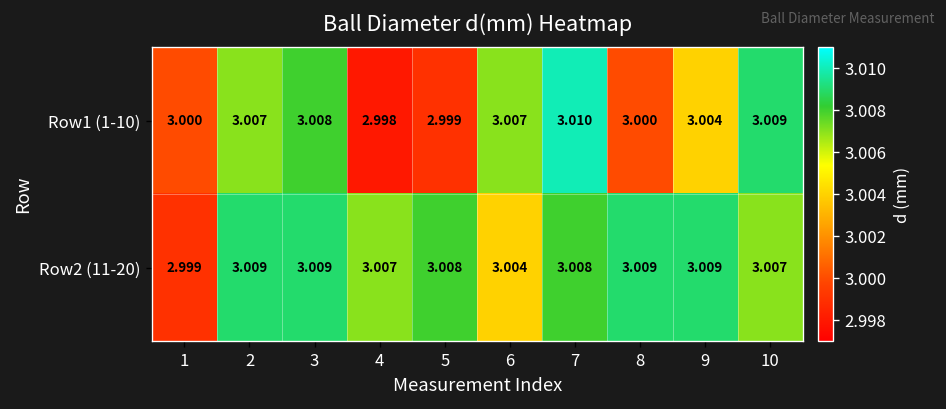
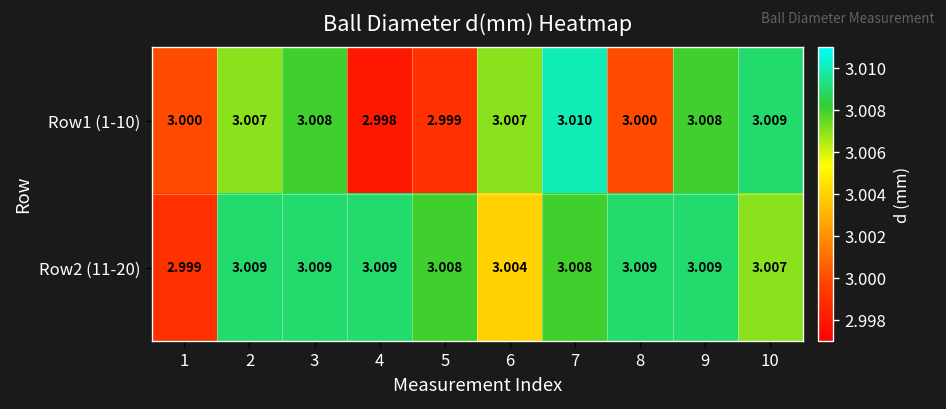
Row1 (1-10), 9: 3.004 -> 3.008
Row2 (11-20), 4: 3.007 -> 3.009
